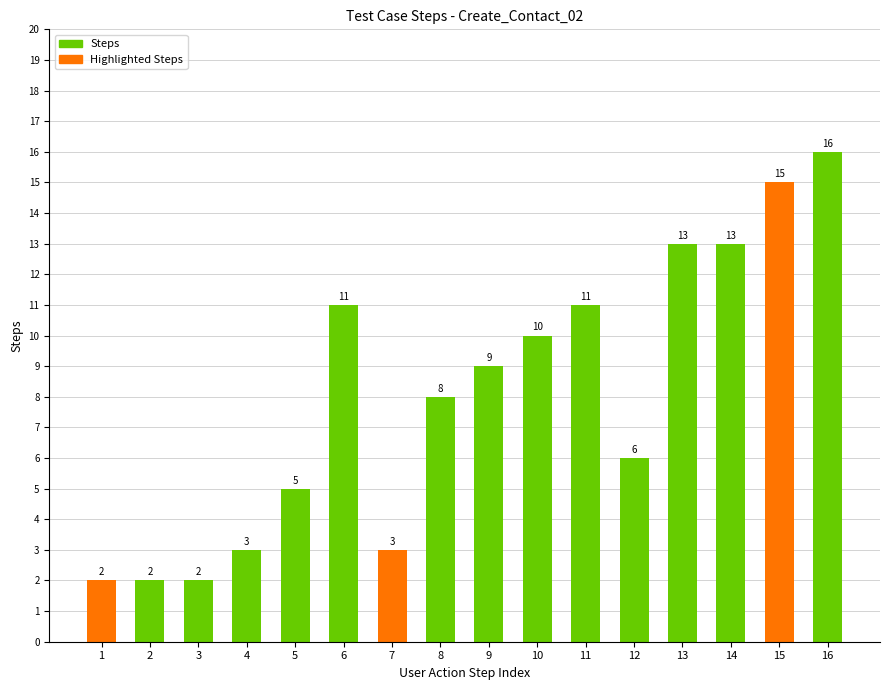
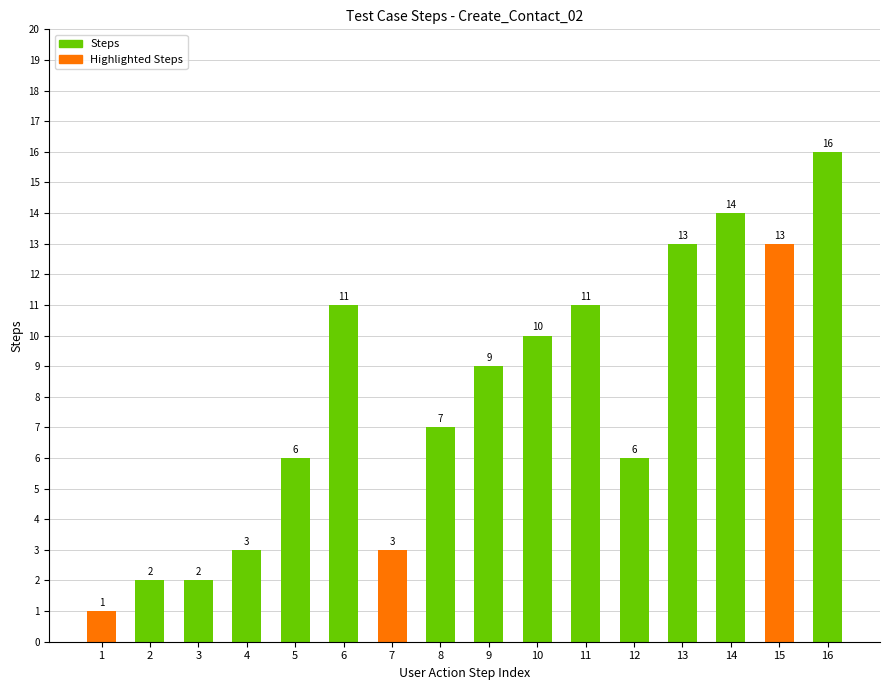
1: 2 -> 1
5: 5 -> 6
8: 8 -> 7
14: 13 -> 14
15: 15 -> 13
